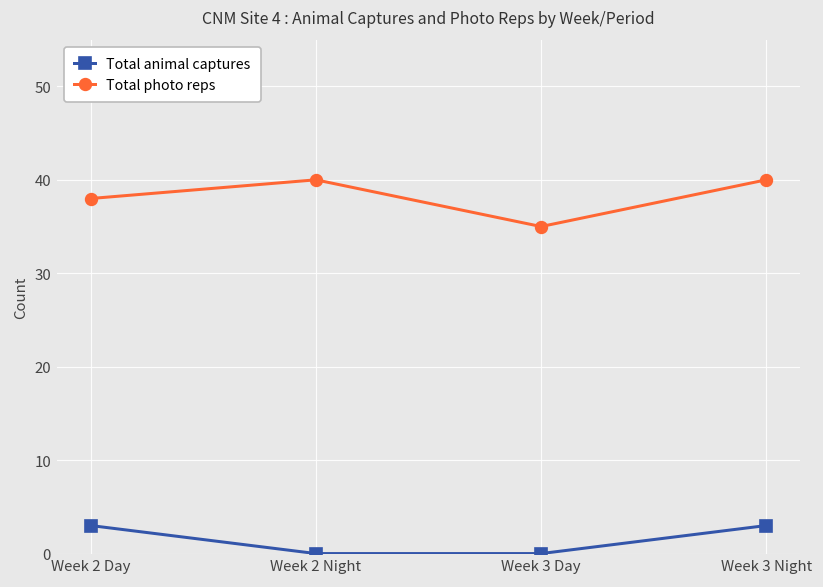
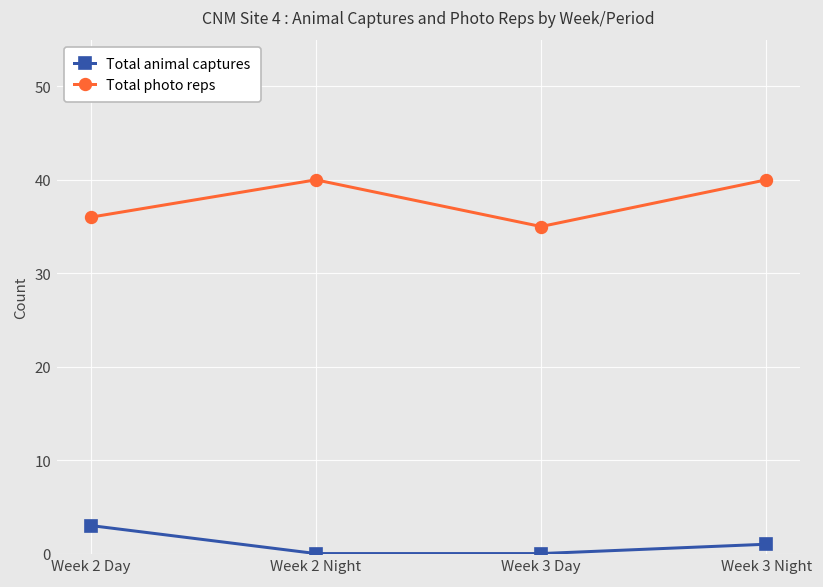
Total photo reps, Week 2 Day: 38 -> 36
Total animal captures, Week 3 Night: 3 -> 1
